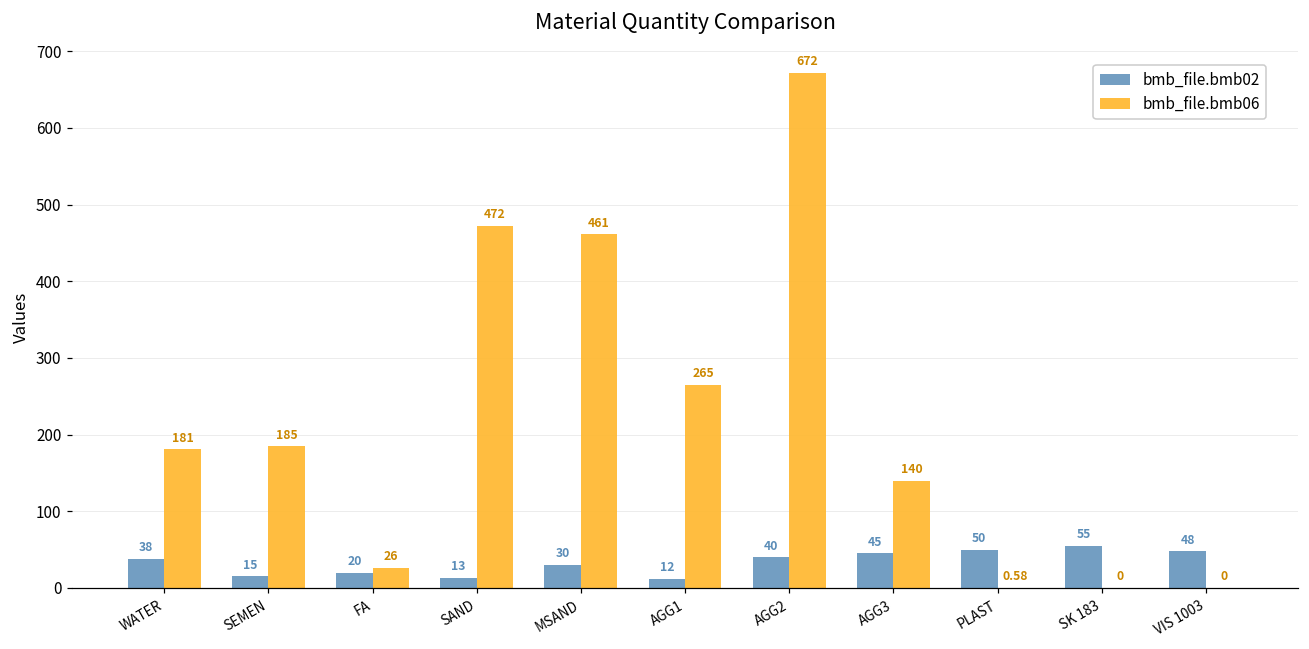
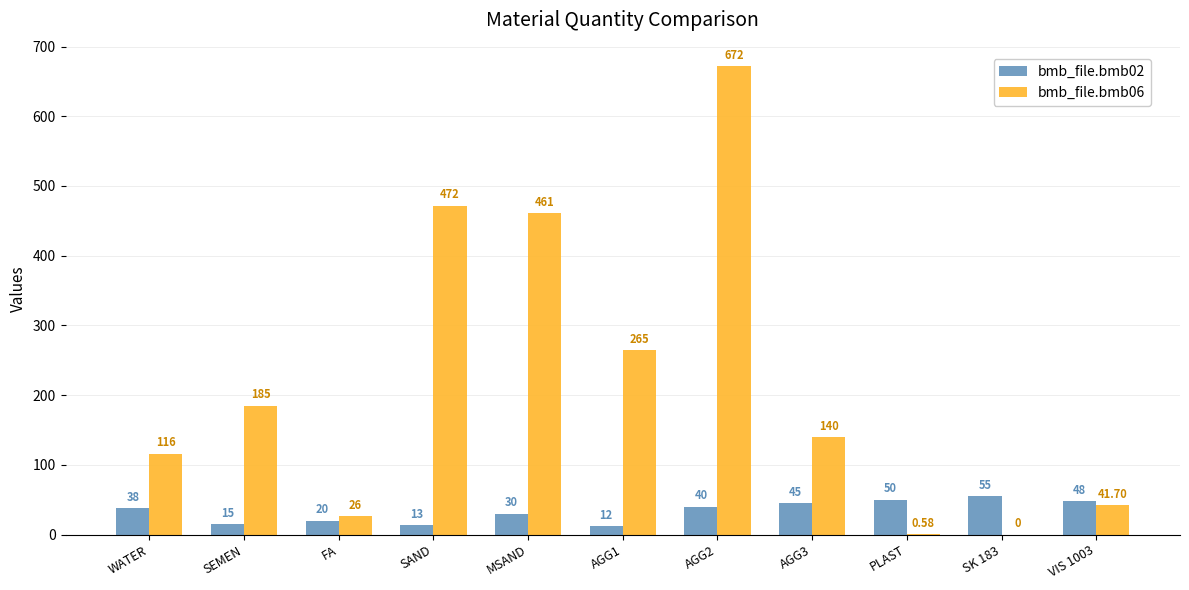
bmb_file.bmb06, WATER: 181 -> 116
bmb_file.bmb06, VIS 1003: 0 -> 41.70
